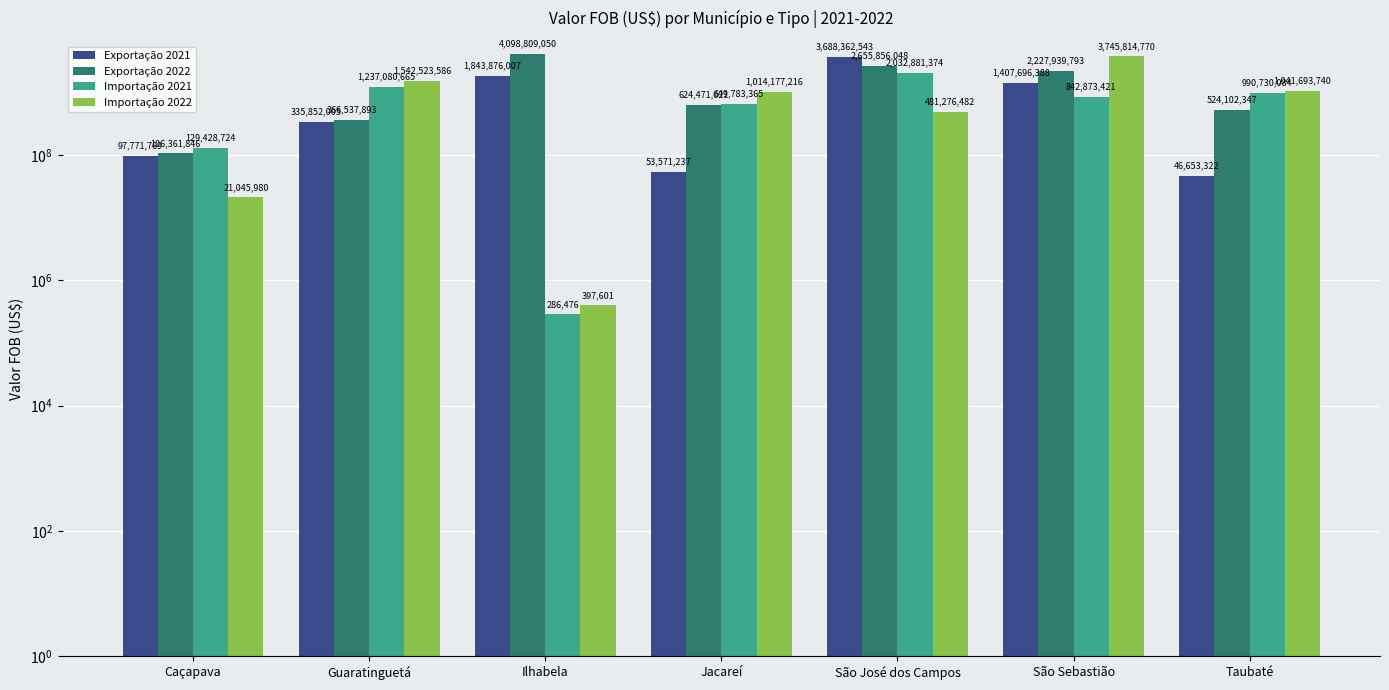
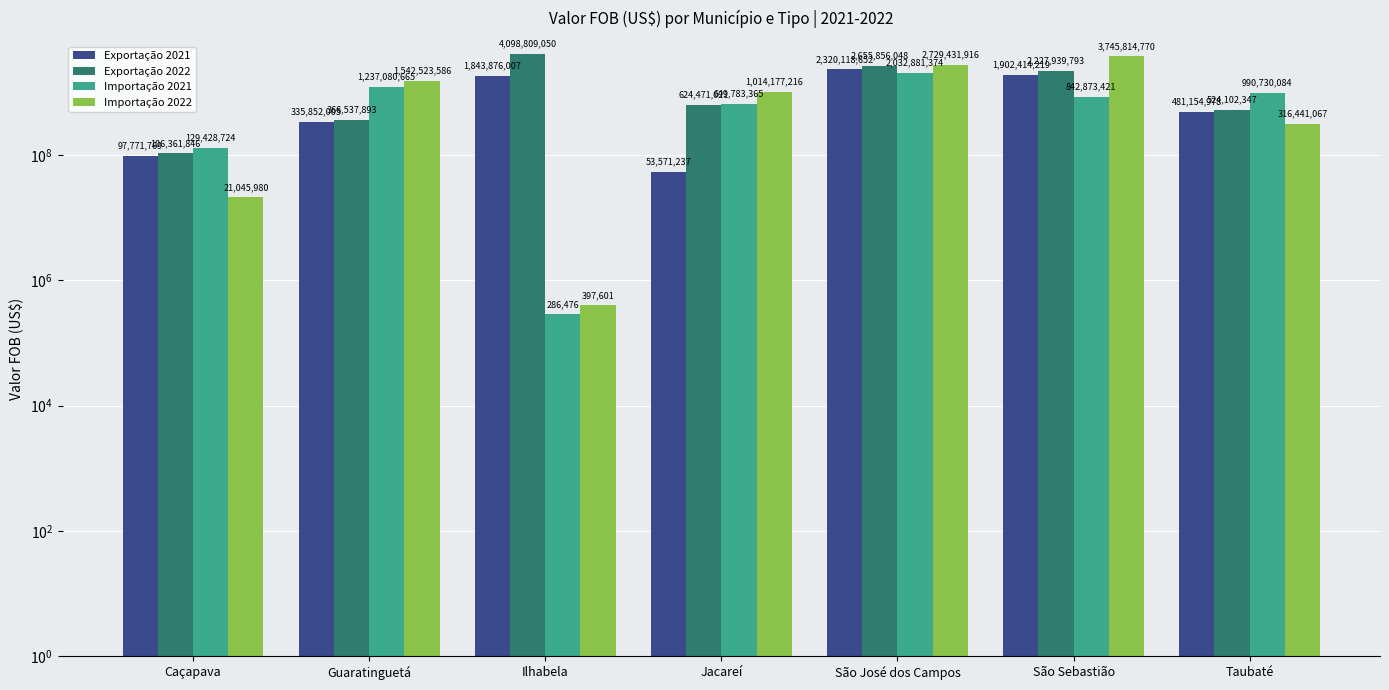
Exportação 2021, São José dos Campos: 3,688,362,543 -> 2,320,118,652
Importação 2022, São José dos Campos: 481,276,482 -> 2,729,431,916
Exportação 2021, São Sebastião: 1,407,696,388 -> 1,902,414,219
Exportação 2021, Taubaté: 46,653,322 -> 481,154,978
Importação 2022, Taubaté: 1,041,693,740 -> 316,441,067
